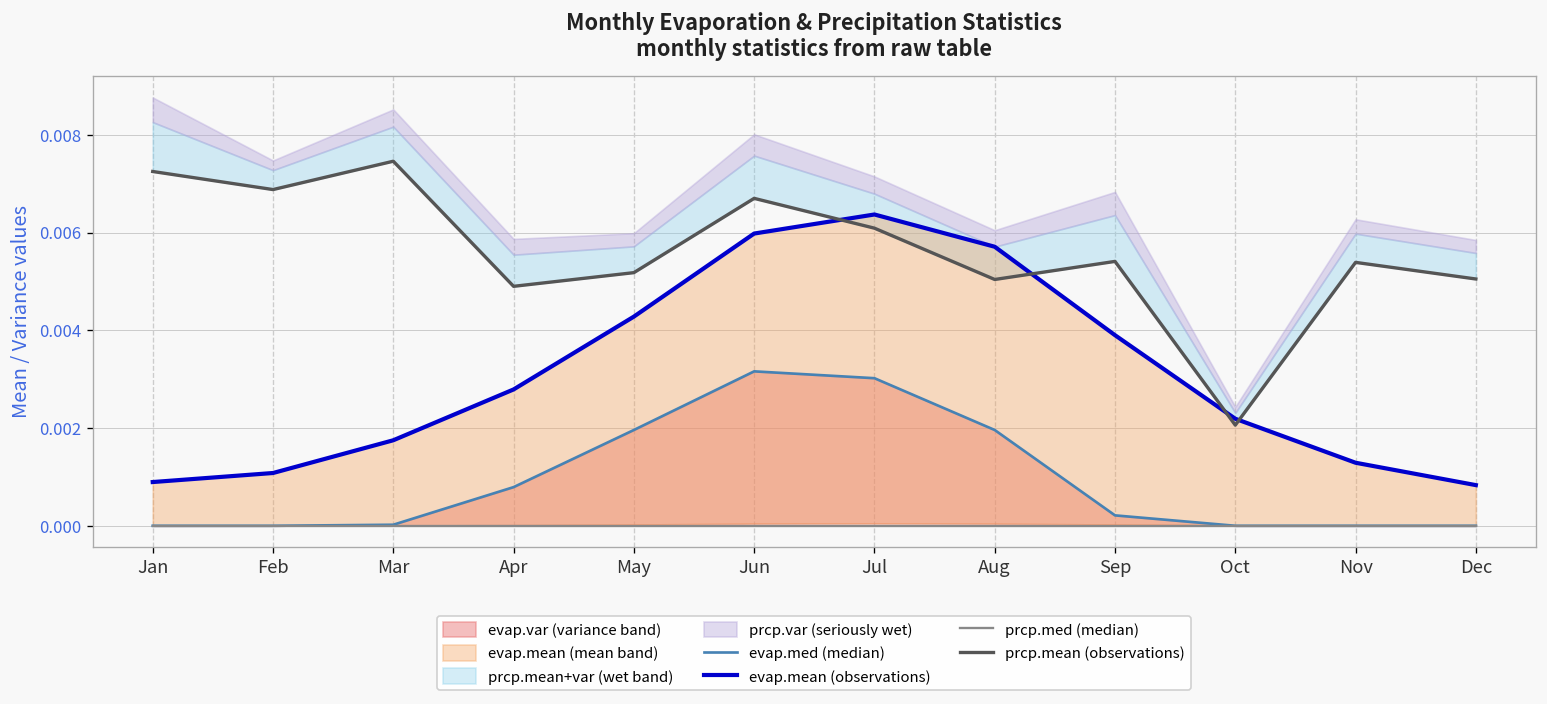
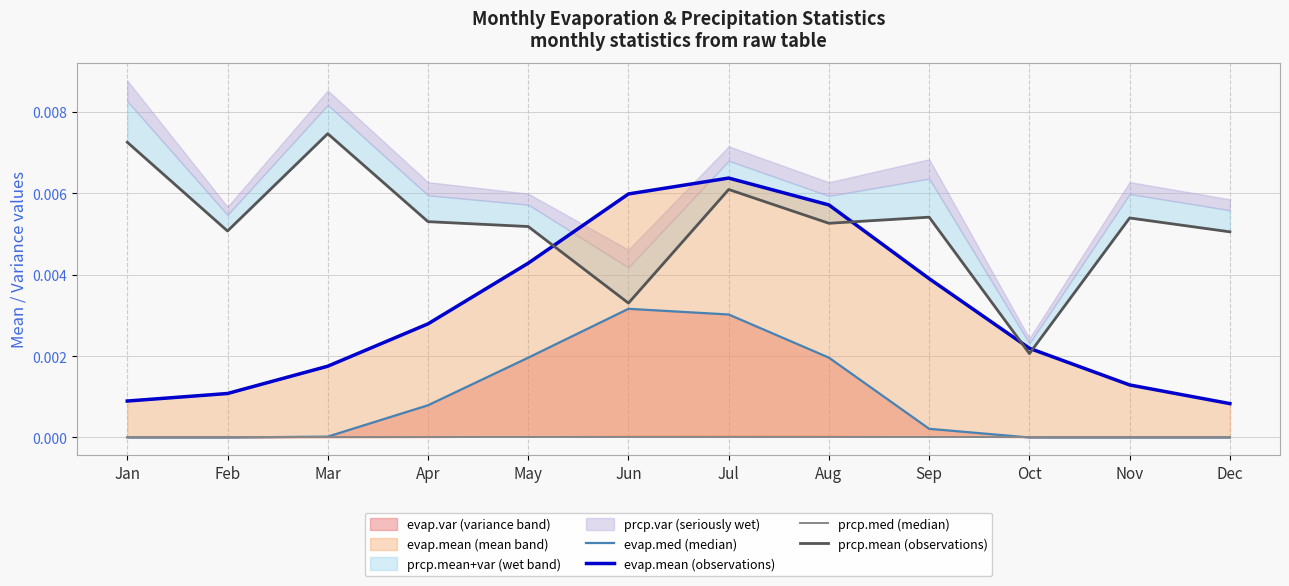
prcp.mean (observations), Feb: 0.0069 -> 0.0051
prcp.mean (observations), Apr: 0.0049 -> 0.0053
prcp.mean (observations), Jun: 0.0067 -> 0.0033
prcp.mean (observations), Aug: 0.0050 -> 0.0053
